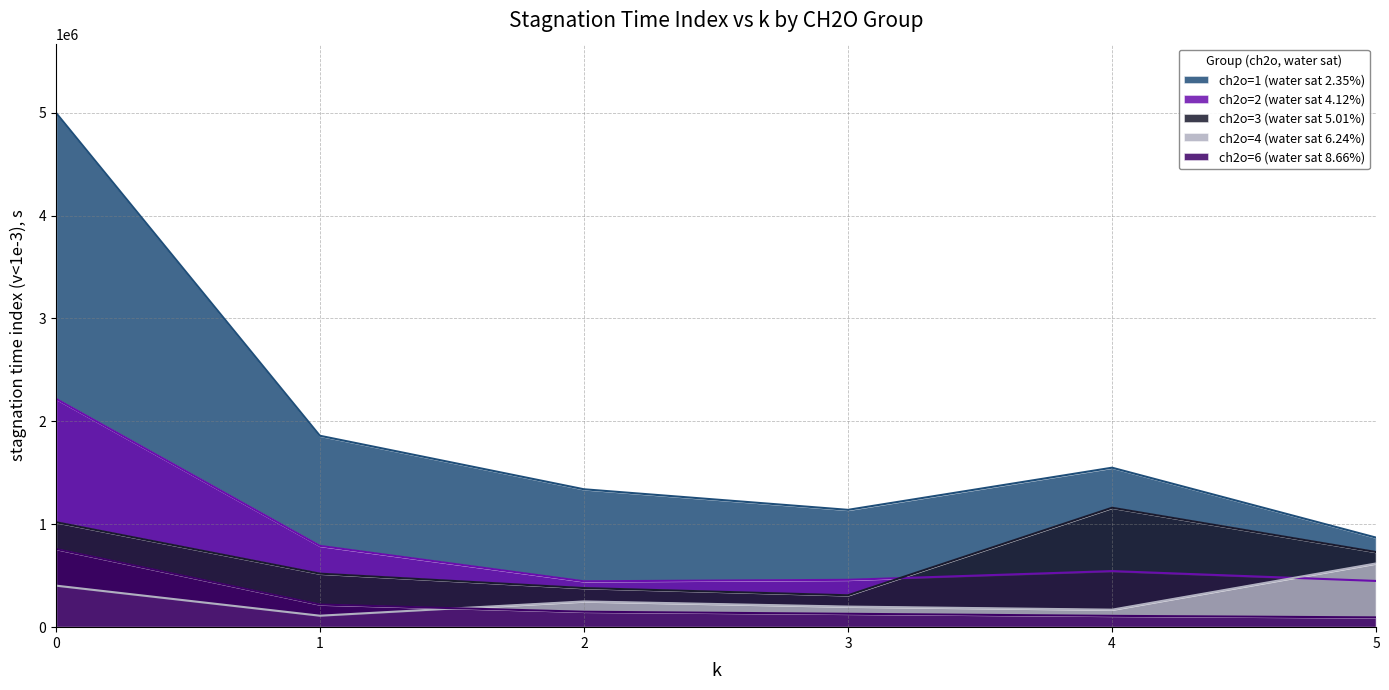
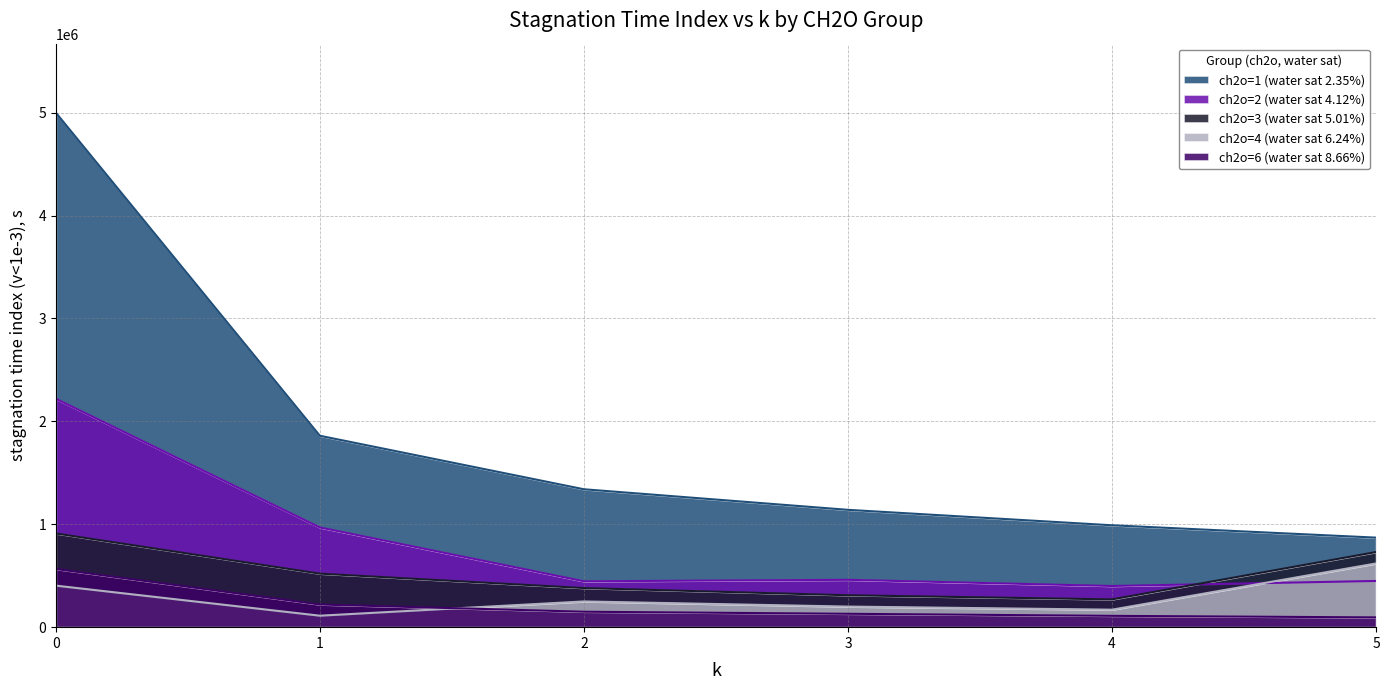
ch2o=3 (water sat 5.01%), 0: 1020000 -> 910000
ch2o=6 (water sat 8.66%), 0: 760000 -> 570000
ch2o=2 (water sat 4.12%), 1: 790000 -> 970000
ch2o=1 (water sat 2.35%), 4: 1550000 -> 990000
ch2o=2 (water sat 4.12%), 4: 540000 -> 400000
ch2o=3 (water sat 5.01%), 4: 1160000 -> 270000
